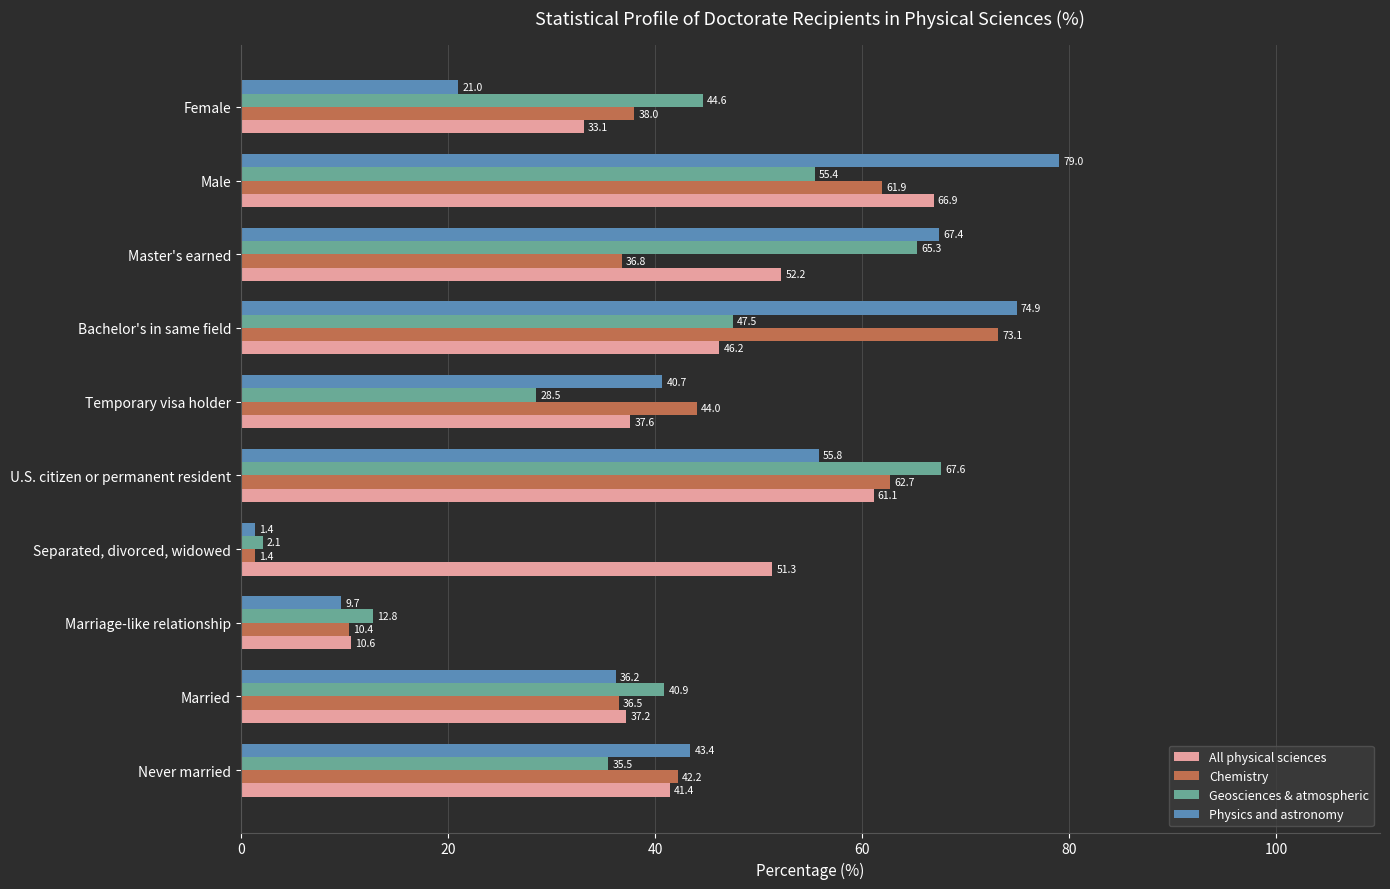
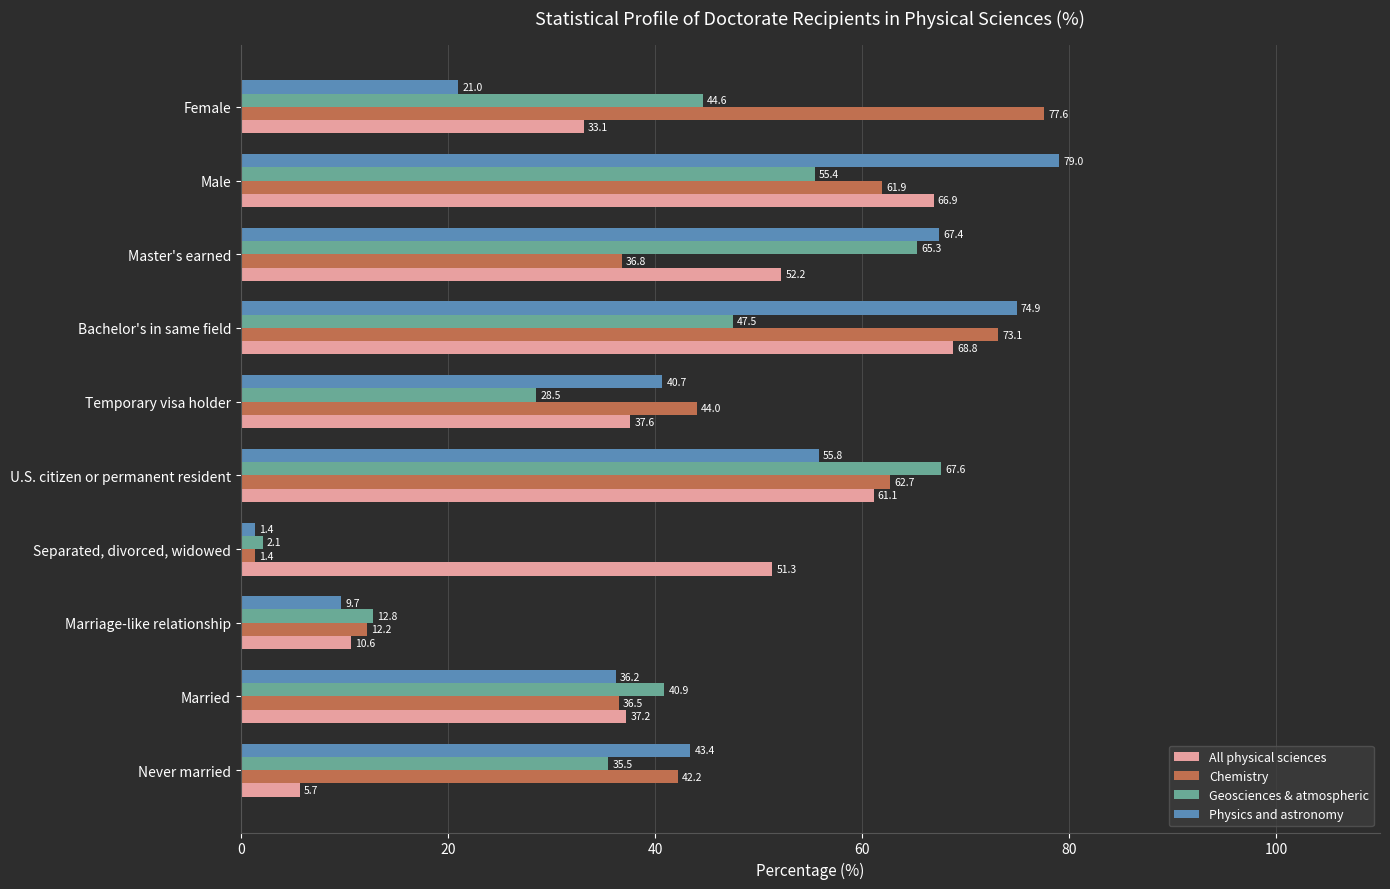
Chemistry, Female: 38.0 -> 77.6
All physical sciences, Bachelor's in same field: 46.2 -> 68.8
Chemistry, Marriage-like relationship: 10.4 -> 12.2
All physical sciences, Never married: 41.4 -> 5.7
